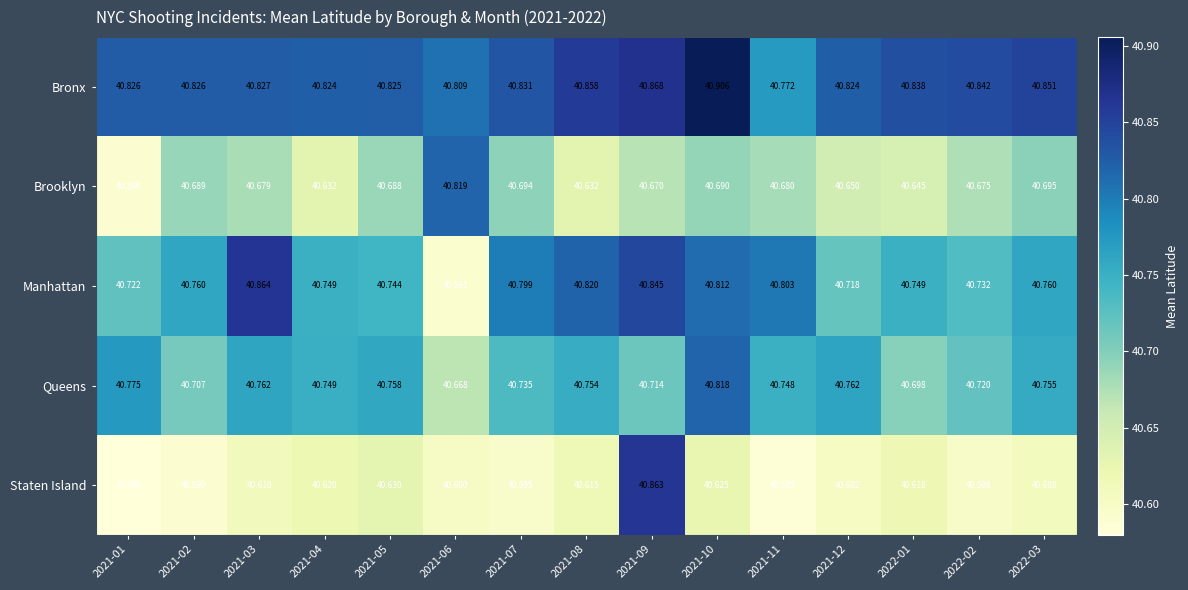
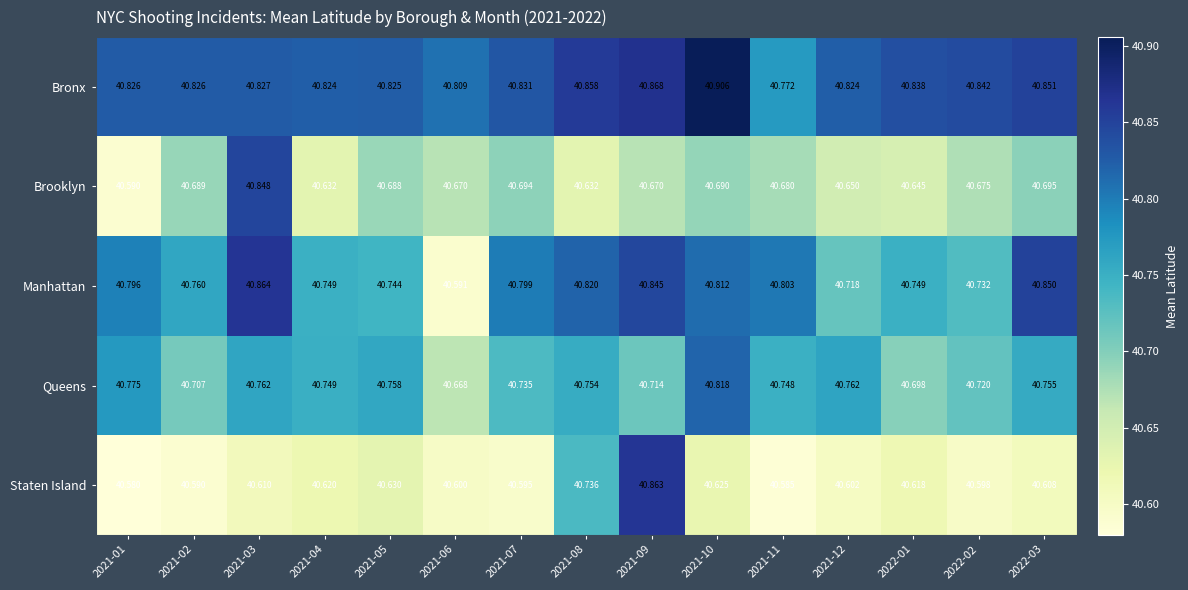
Brooklyn, 2021-03: 40.679 -> 40.848
Brooklyn, 2021-06: 40.819 -> 40.670
Manhattan, 2021-01: 40.722 -> 40.796
Manhattan, 2022-03: 40.760 -> 40.850
Staten Island, 2021-08: 40.615 -> 40.736
